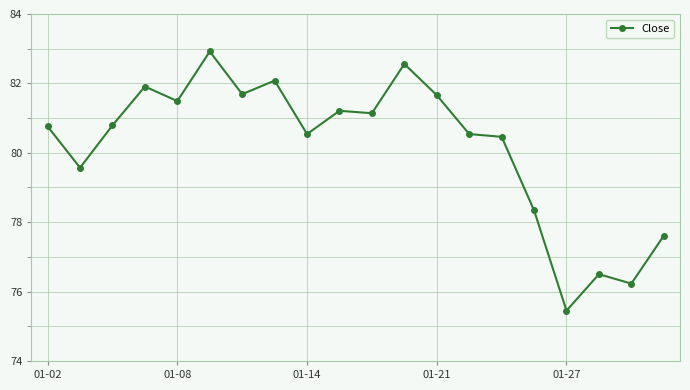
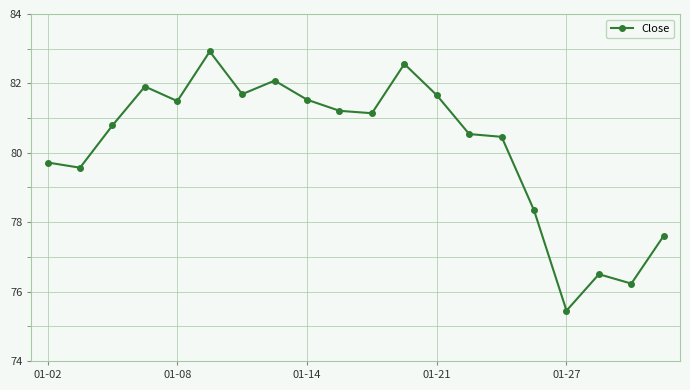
01-02: 80.8 -> 79.7
01-14: 80.5 -> 81.5
